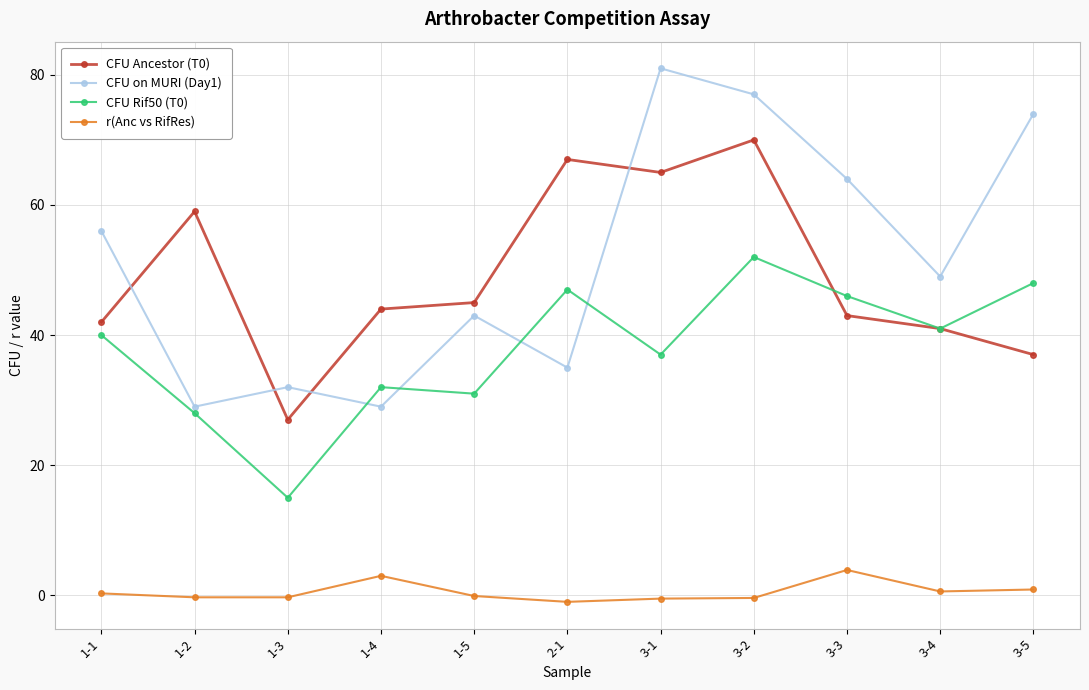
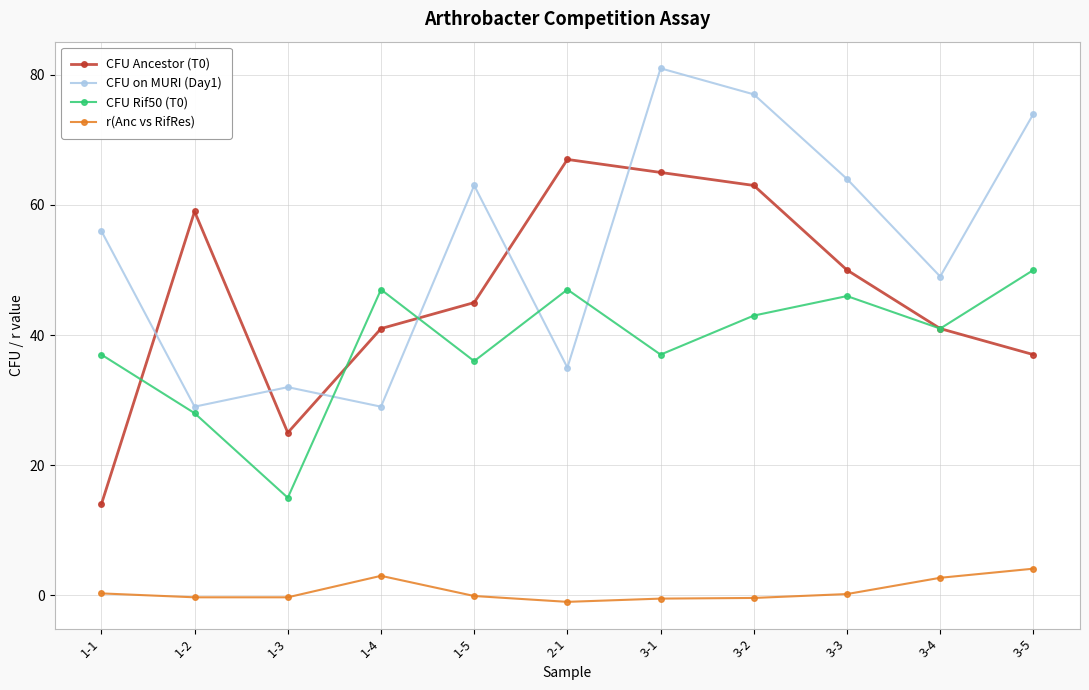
CFU Ancestor (T0), 1-1: 42 -> 14
CFU Rif50 (T0), 1-1: 40 -> 37
CFU Ancestor (T0), 1-3: 27 -> 25
CFU Ancestor (T0), 1-4: 44 -> 41
CFU Rif50 (T0), 1-4: 32 -> 47
CFU on MURI (Day1), 1-5: 43 -> 63
CFU Rif50 (T0), 1-5: 31 -> 36
CFU Ancestor (T0), 3-2: 70 -> 63
CFU Rif50 (T0), 3-2: 52 -> 43
CFU Ancestor (T0), 3-3: 43 -> 50
r(Anc vs RifRes), 3-3: 4 -> 0
r(Anc vs RifRes), 3-4: 1 -> 3
CFU Rif50 (T0), 3-5: 48 -> 50
r(Anc vs RifRes), 3-5: 1 -> 4
